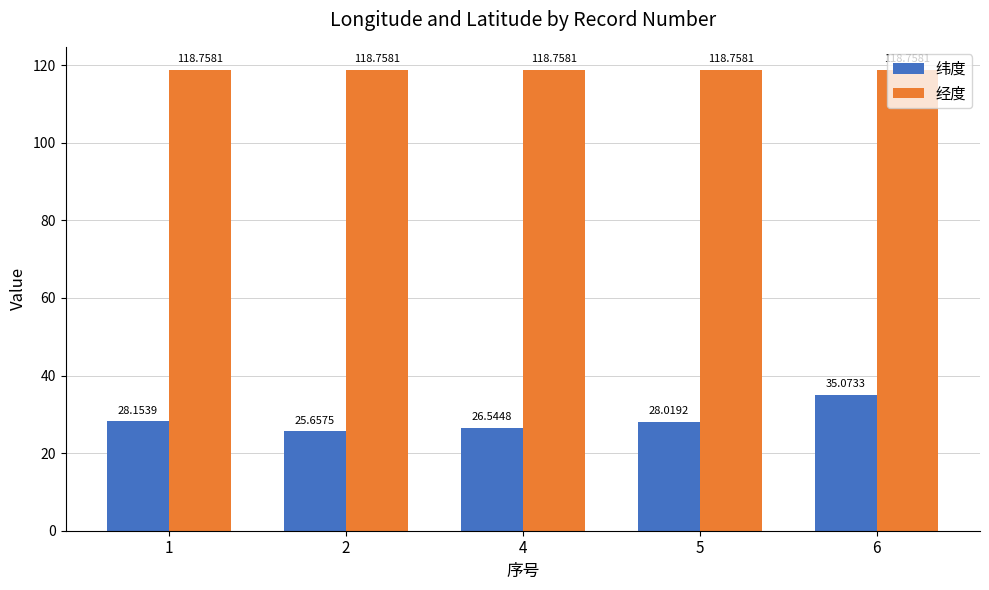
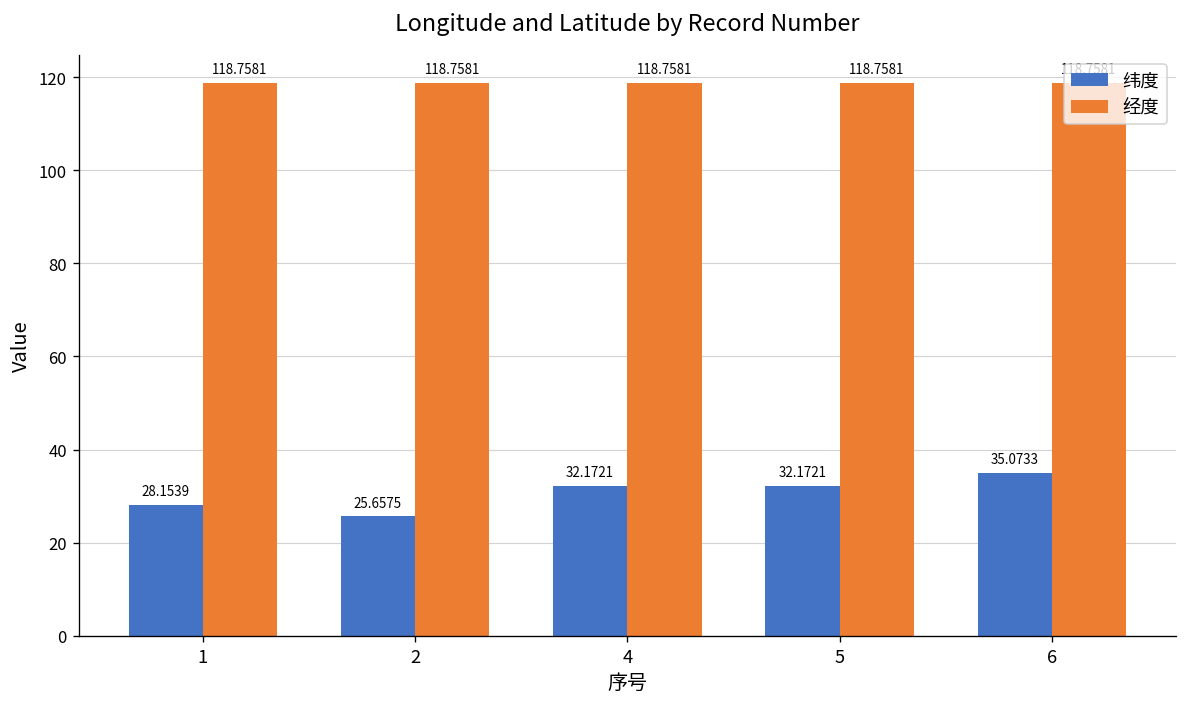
纬度, 4: 26.5448 -> 32.1721
纬度, 5: 28.0192 -> 32.1721
